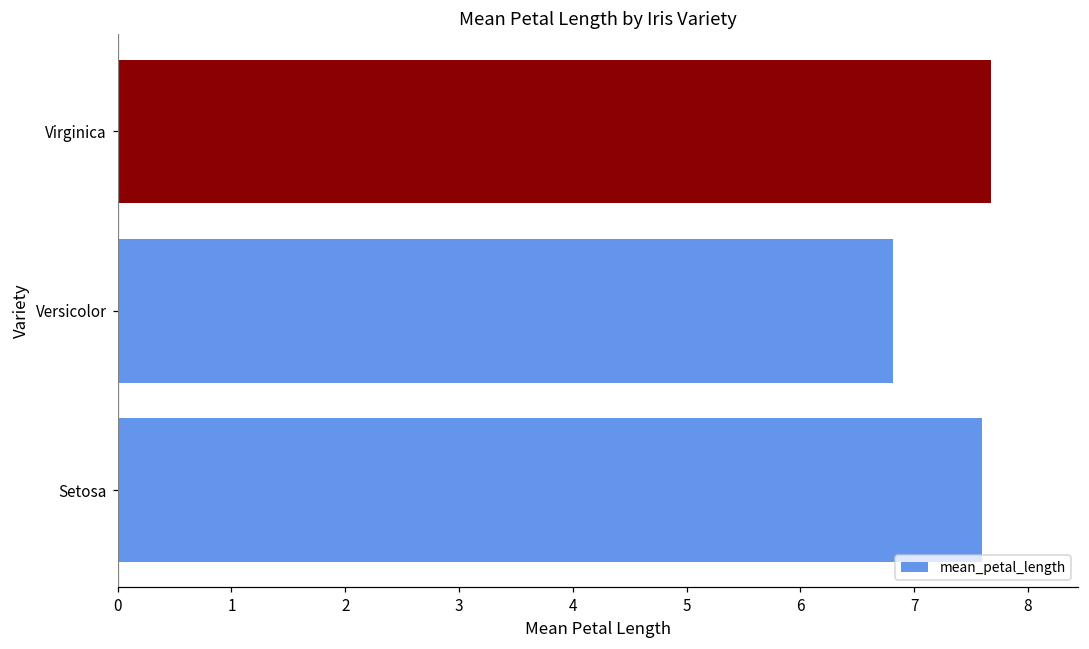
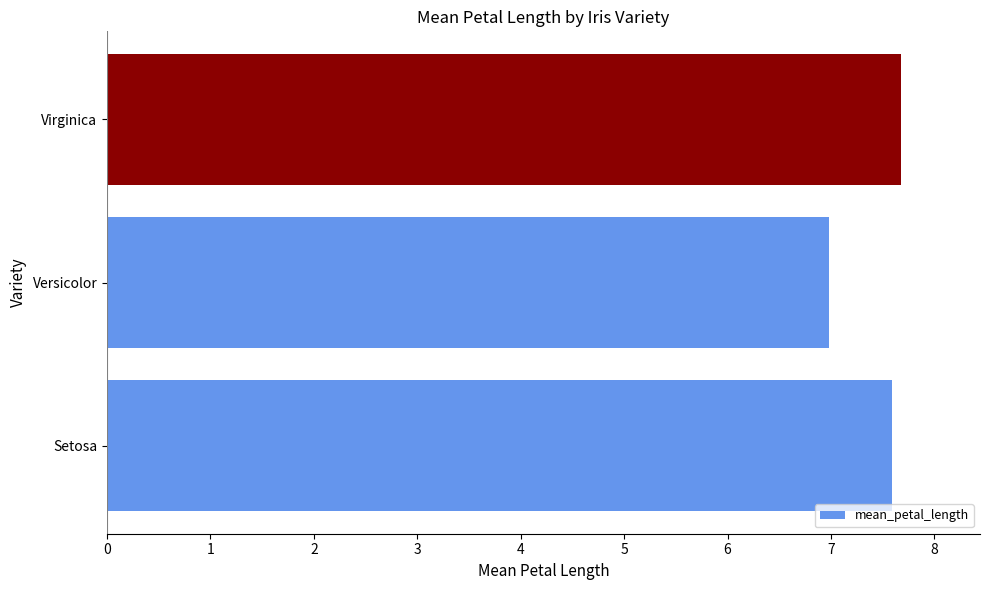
Versicolor: 6.82 -> 6.98
